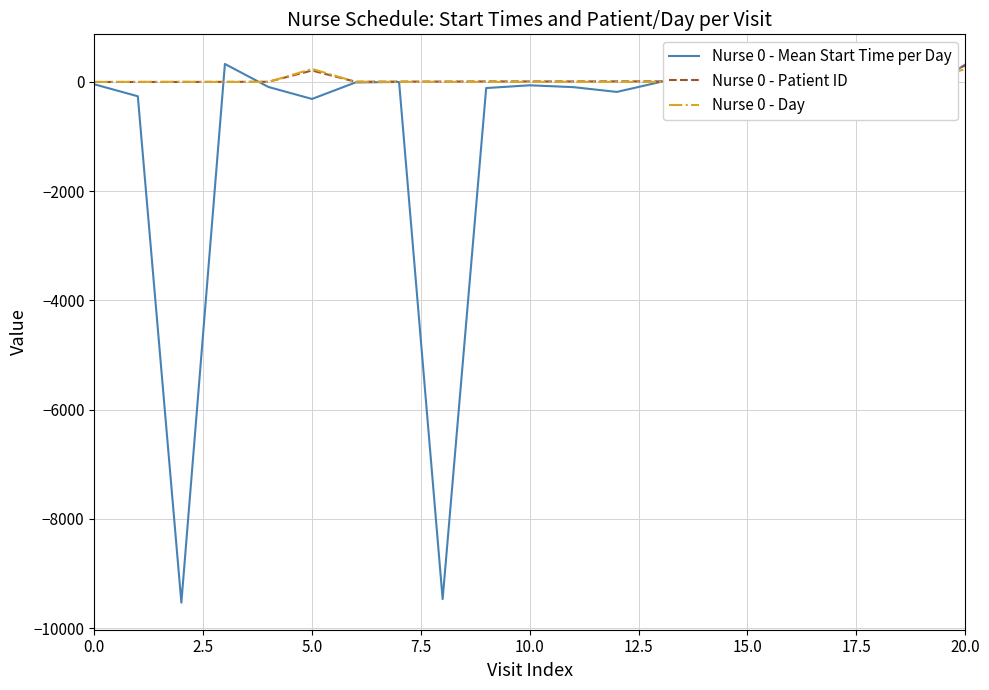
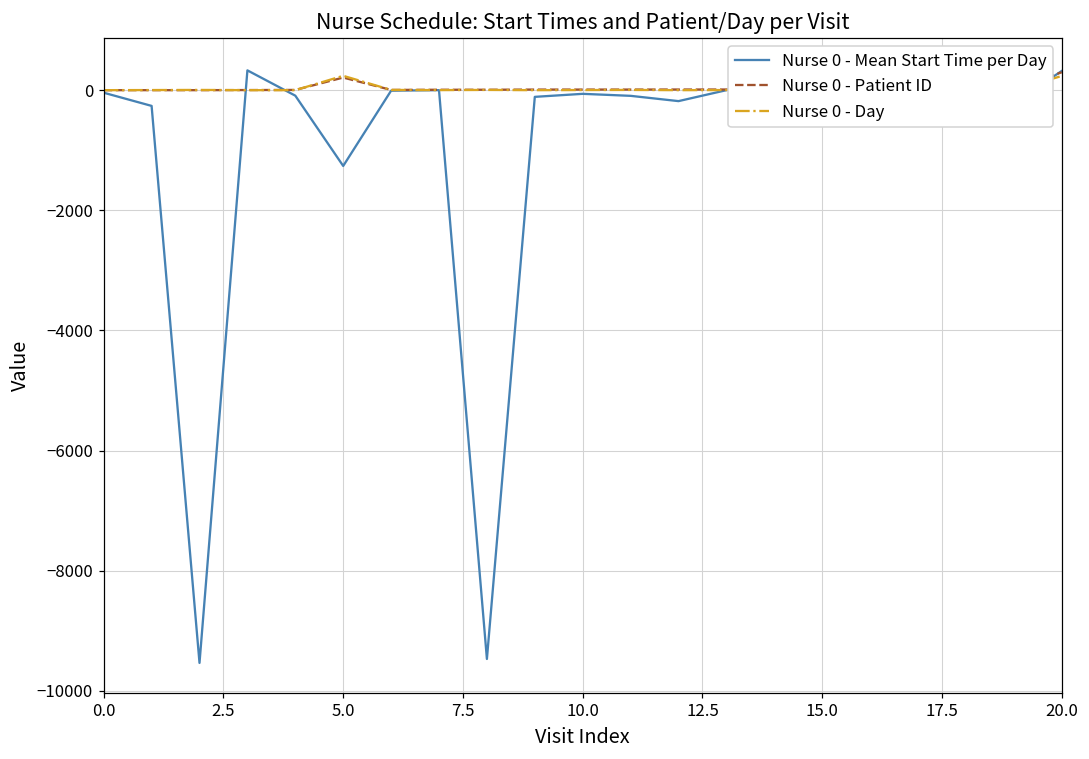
Nurse 0 - Mean Start Time per Day, 5.0: -300 -> -1300
